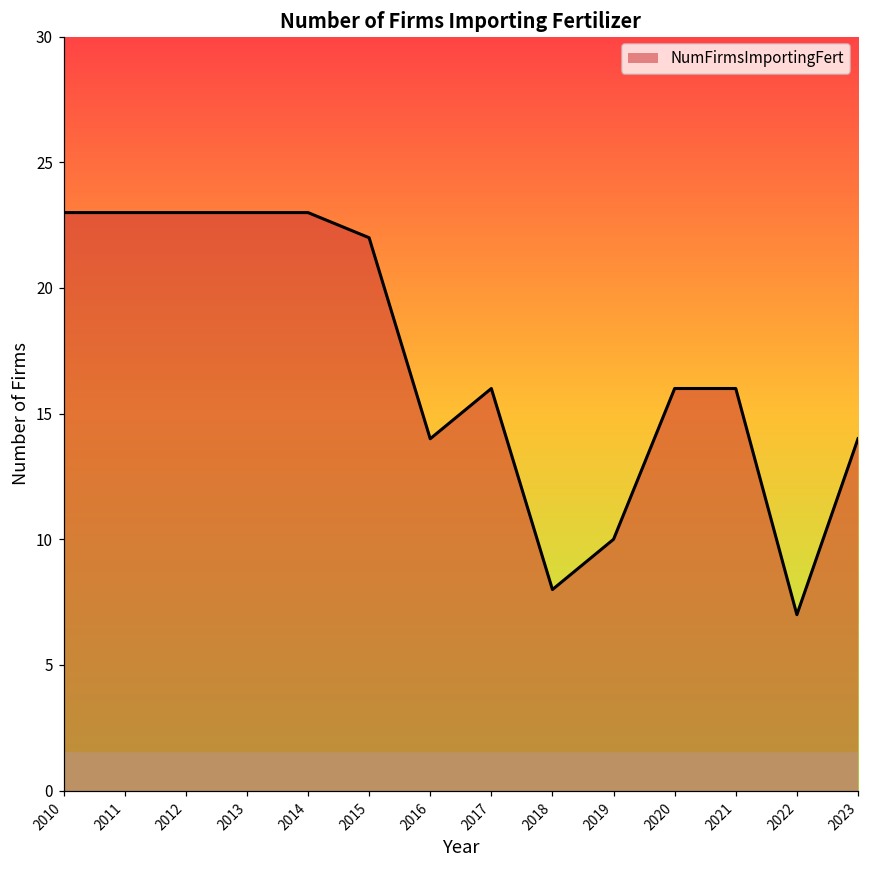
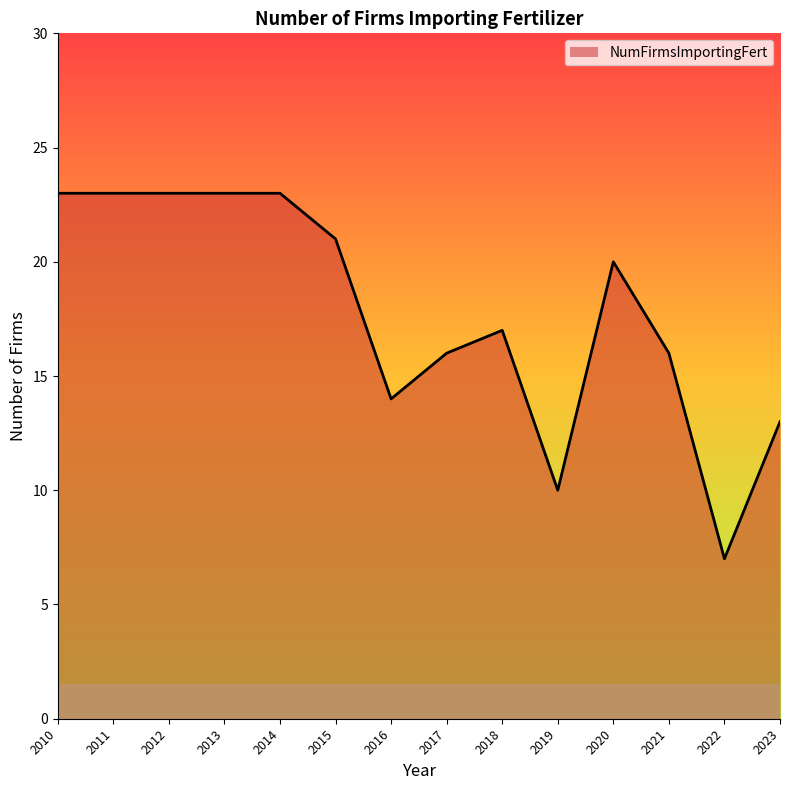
2015: 22 -> 21
2018: 8 -> 17
2020: 16 -> 20
2023: 14 -> 13
